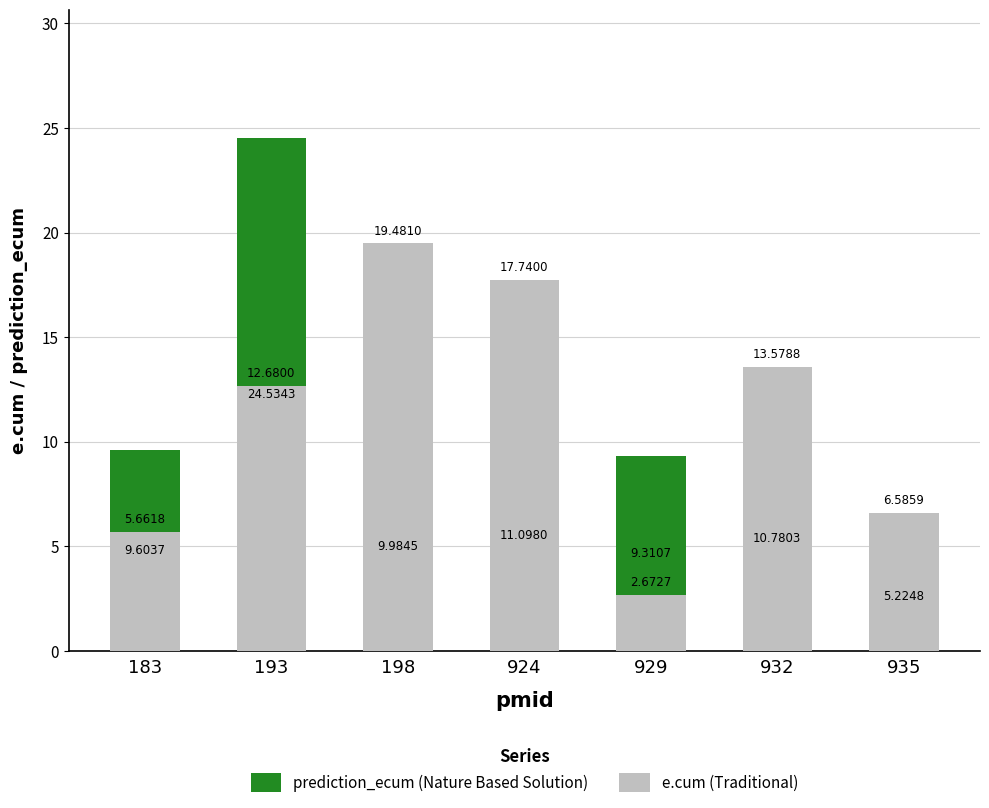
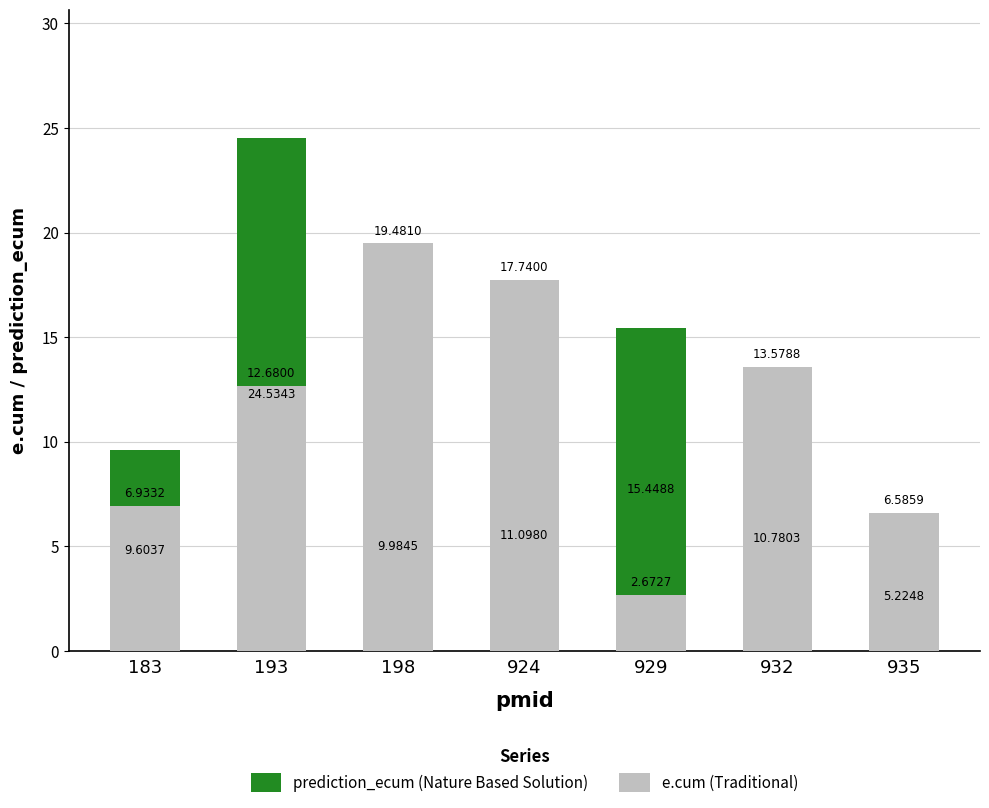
e.cum (Traditional), 183: 5.6618 -> 6.9332
prediction_ecum (Nature Based Solution), 929: 9.3107 -> 15.4488
